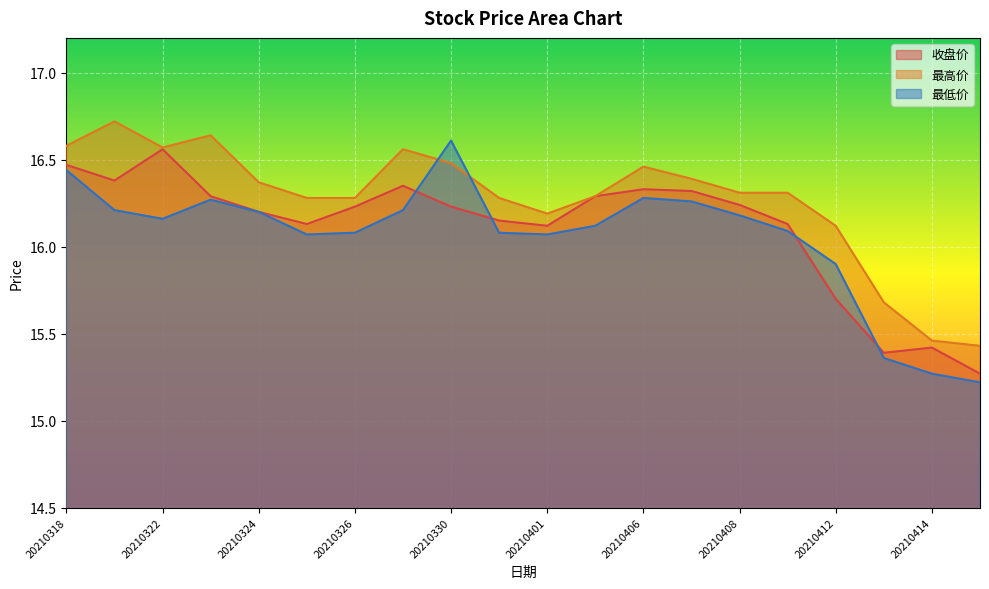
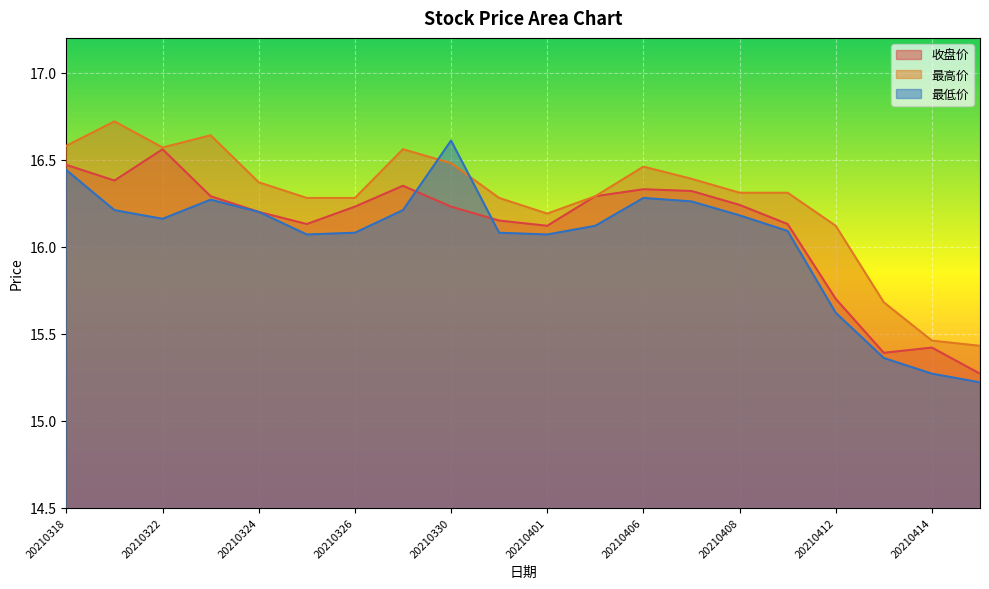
最低价, 20210412: 15.90 -> 15.62
